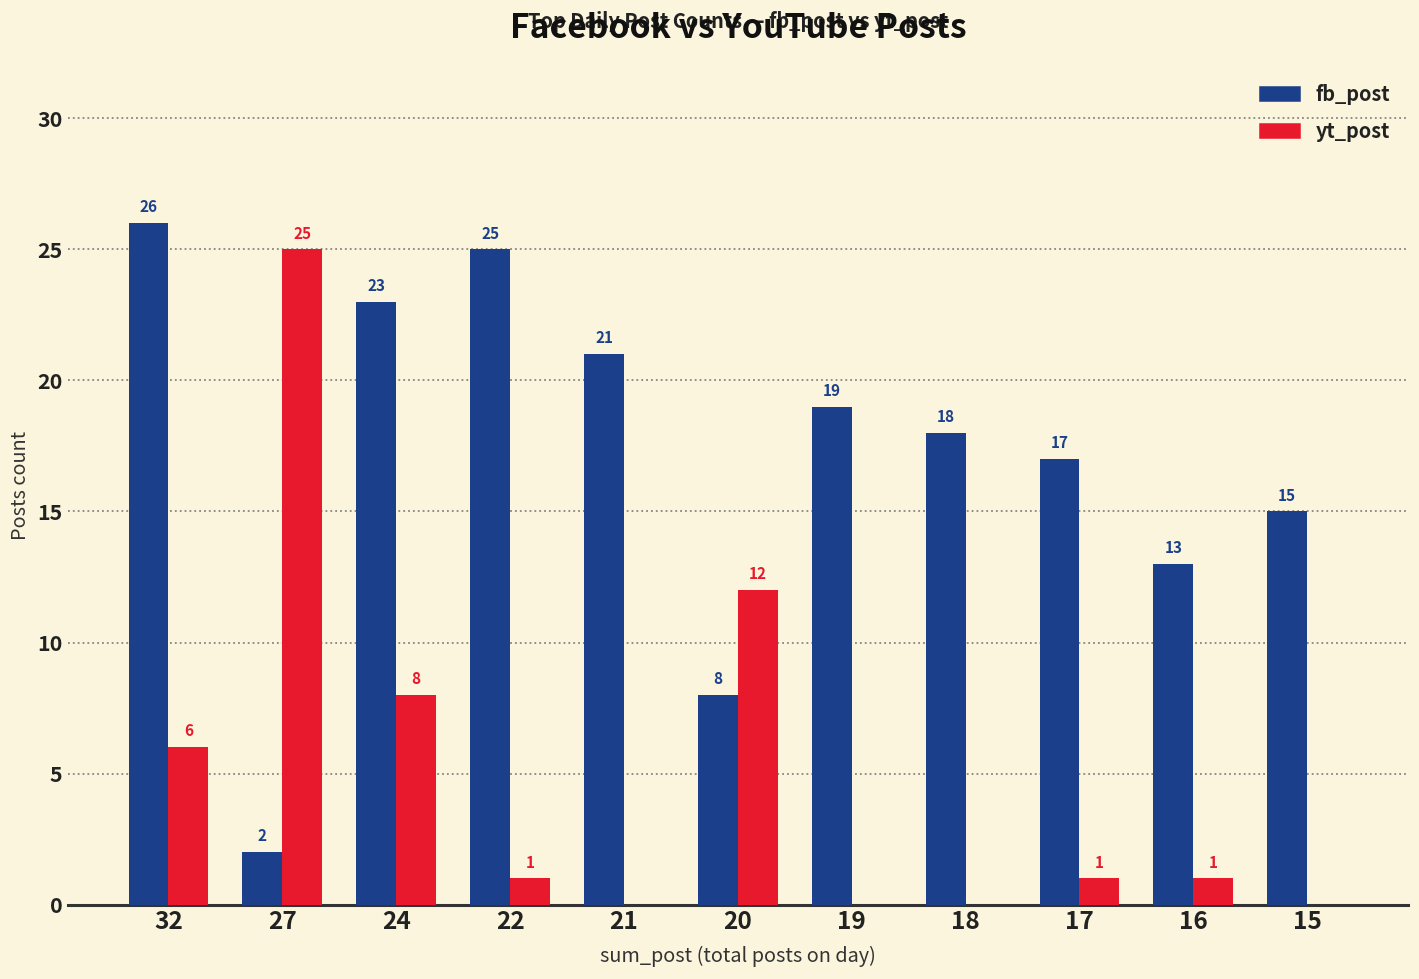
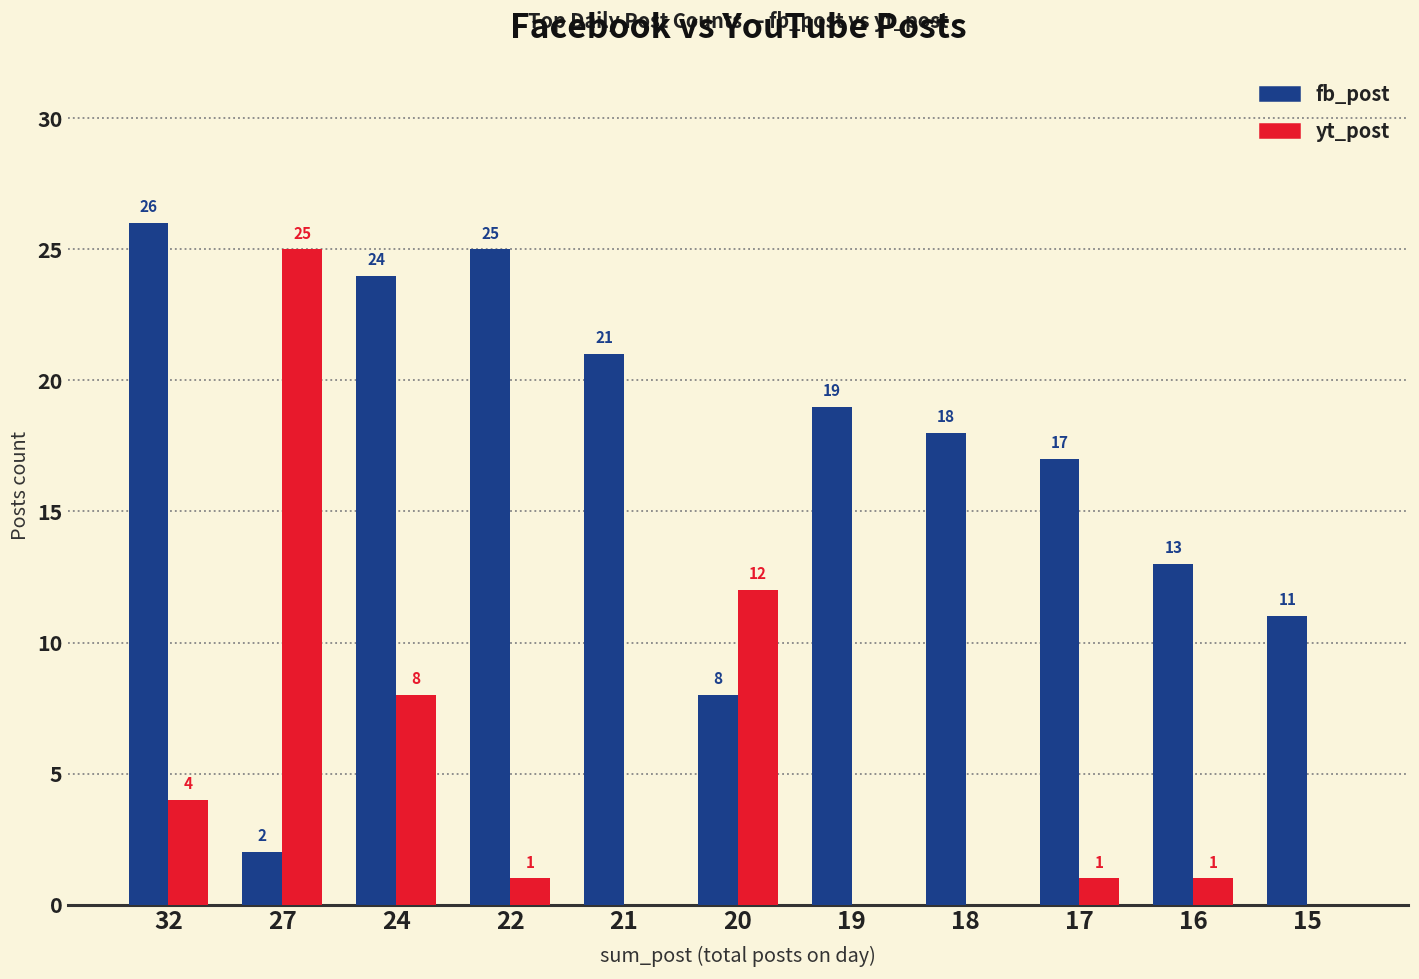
yt_post, 32: 6 -> 4
fb_post, 24: 23 -> 24
fb_post, 15: 15 -> 11
